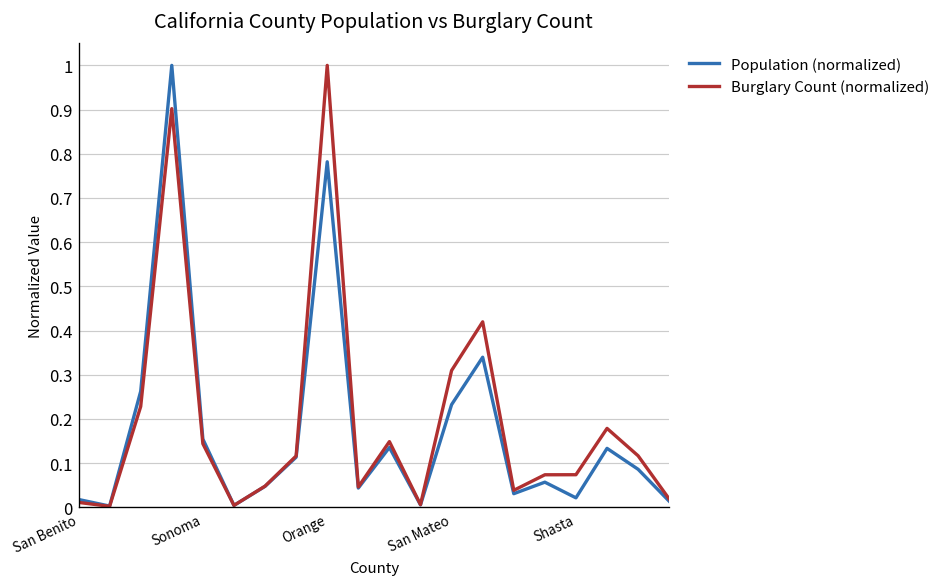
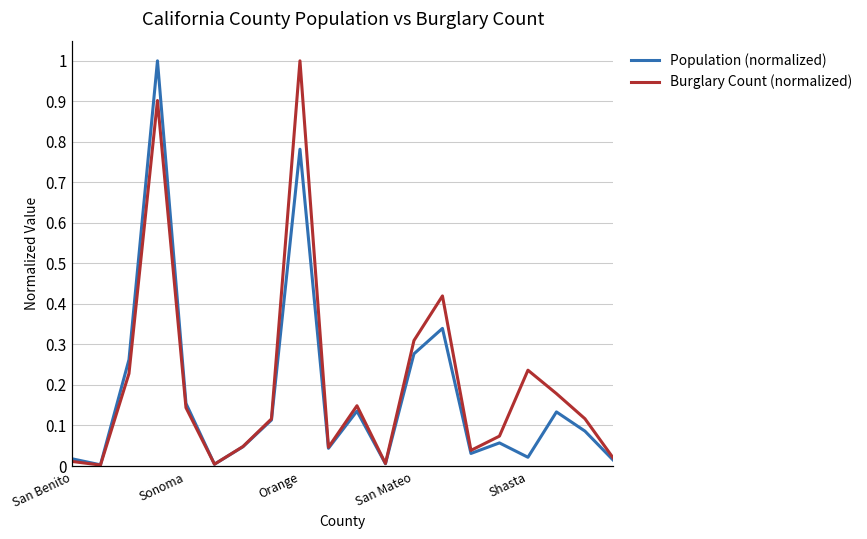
Population (normalized), San Mateo: 0.23 -> 0.28
Burglary Count (normalized), Shasta: 0.07 -> 0.24
